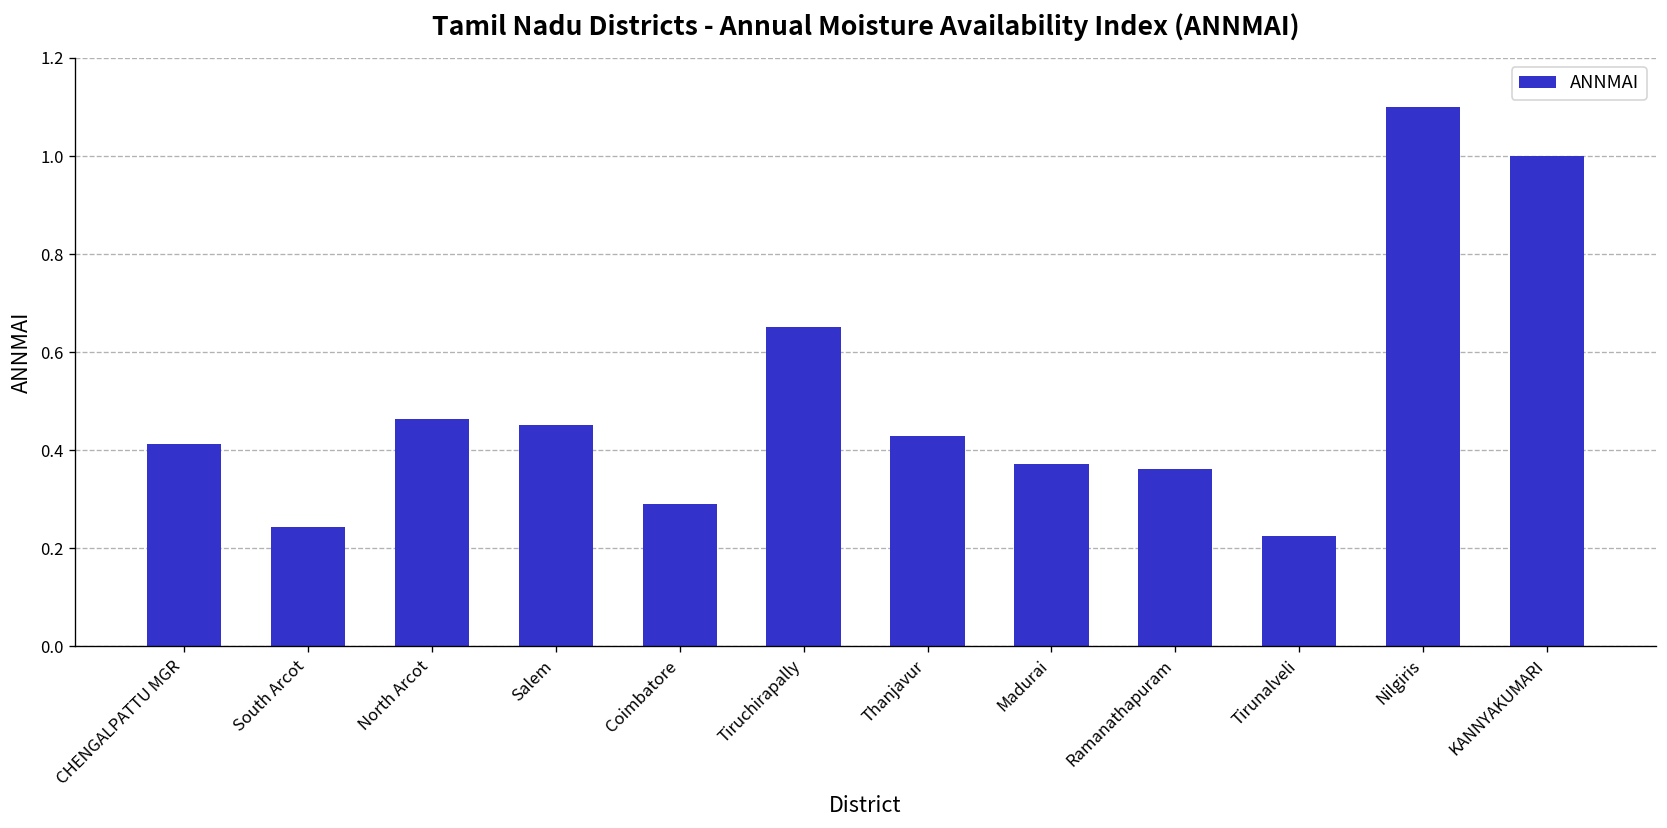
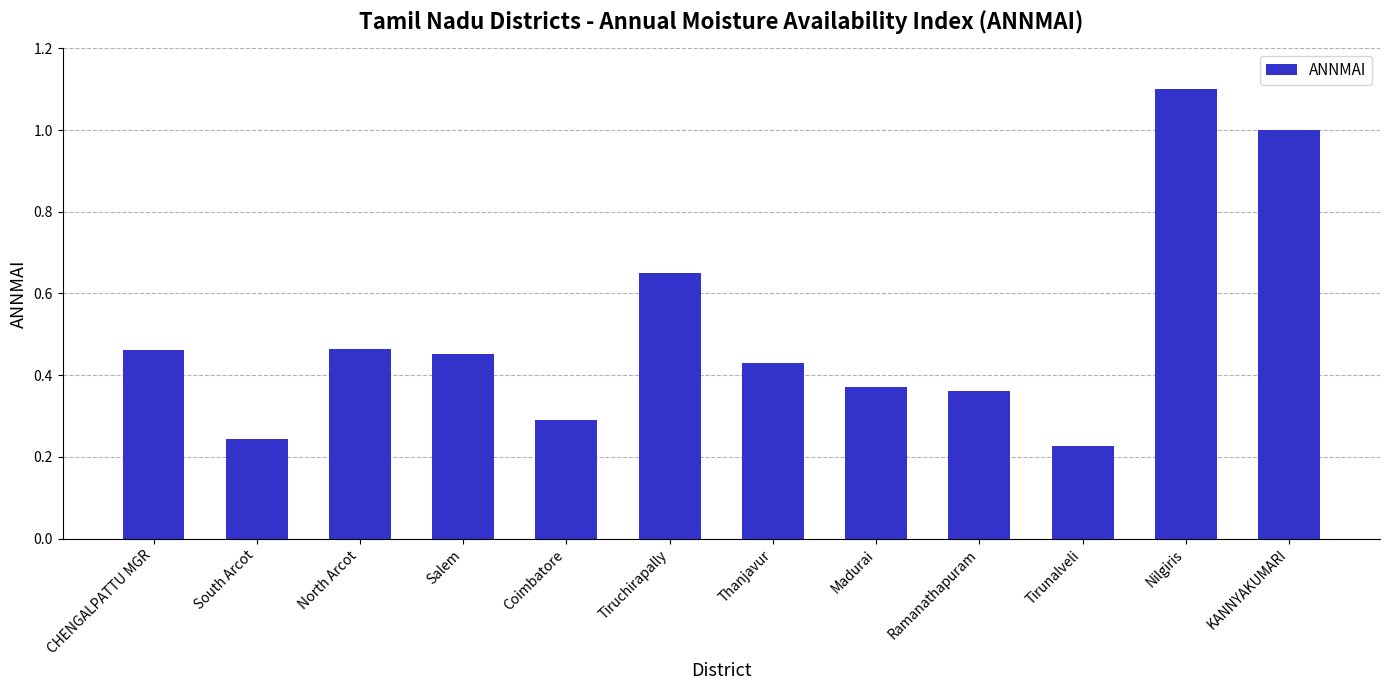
CHENGALPATTU MGR: 0.41 -> 0.46
